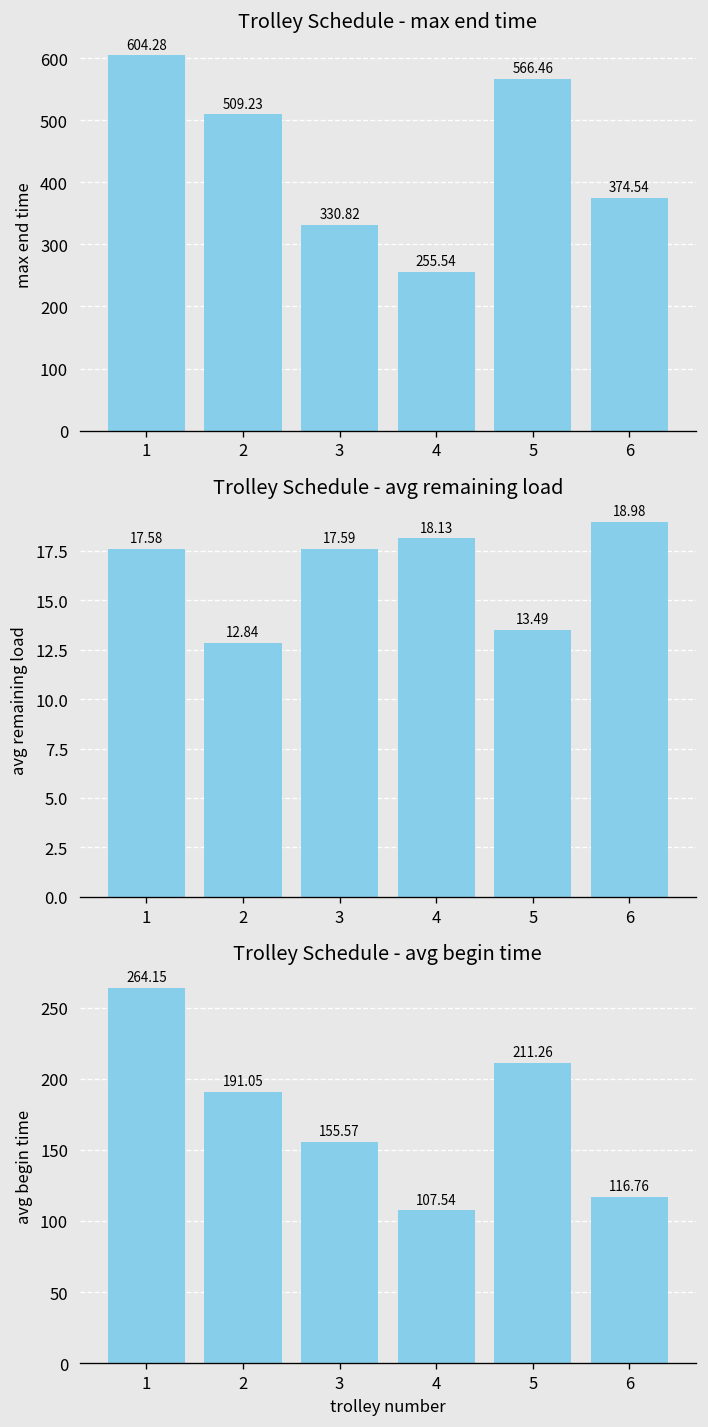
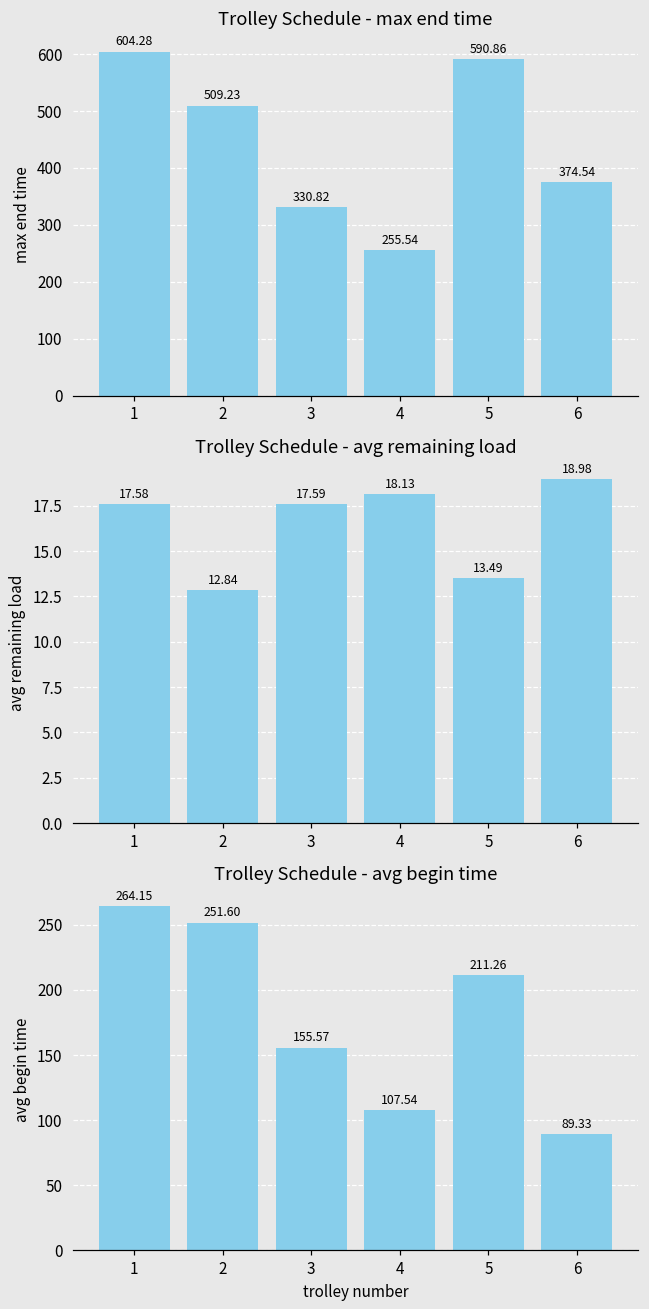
Trolley Schedule - max end time, 5: 566.46 -> 590.86
Trolley Schedule - avg begin time, 2: 191.05 -> 251.60
Trolley Schedule - avg begin time, 6: 116.76 -> 89.33
